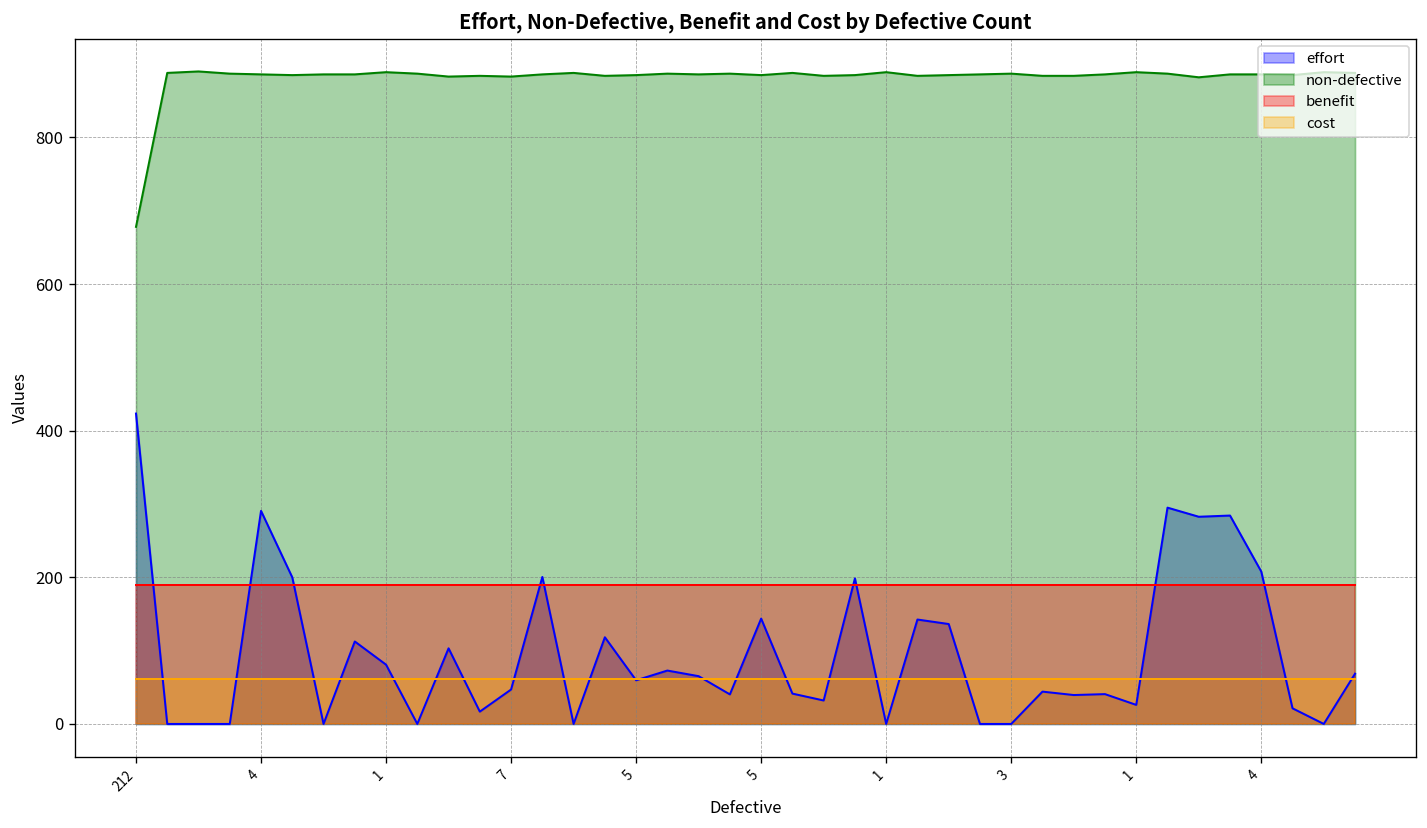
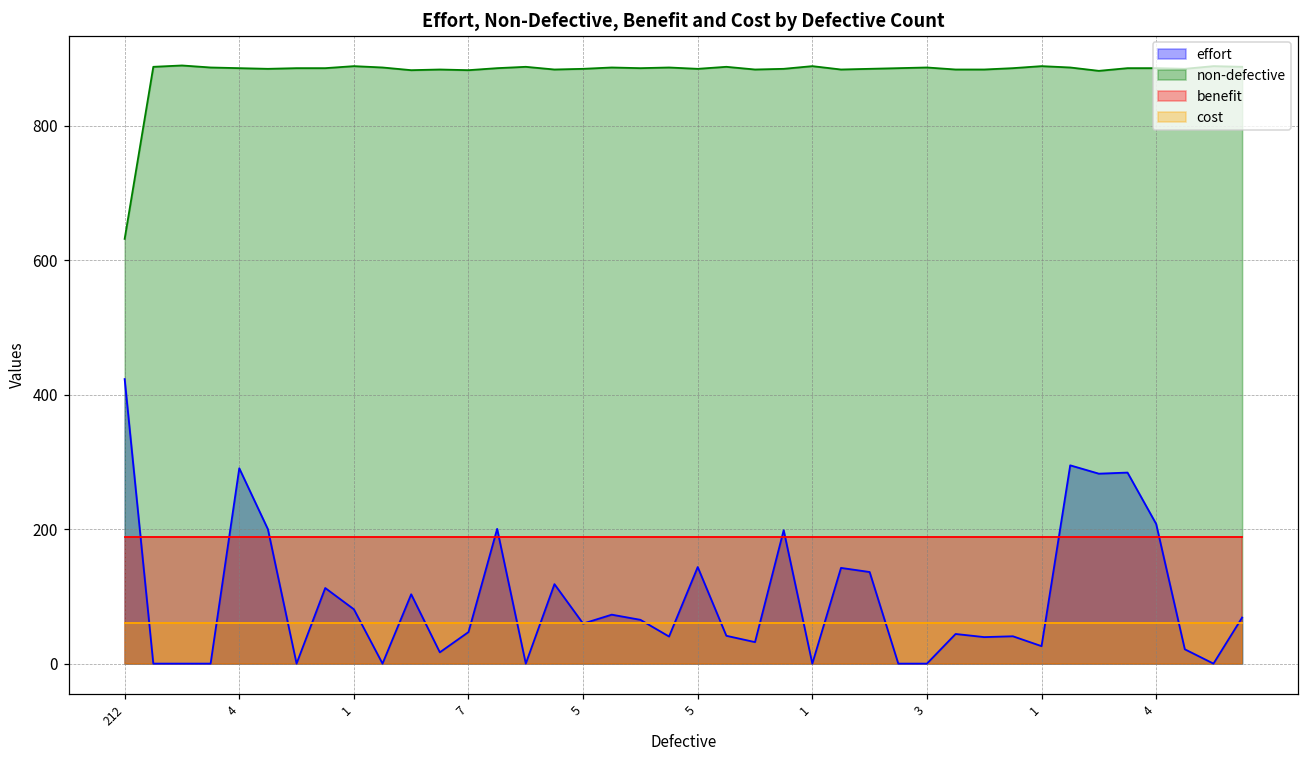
non-defective, 212: 680 -> 630
